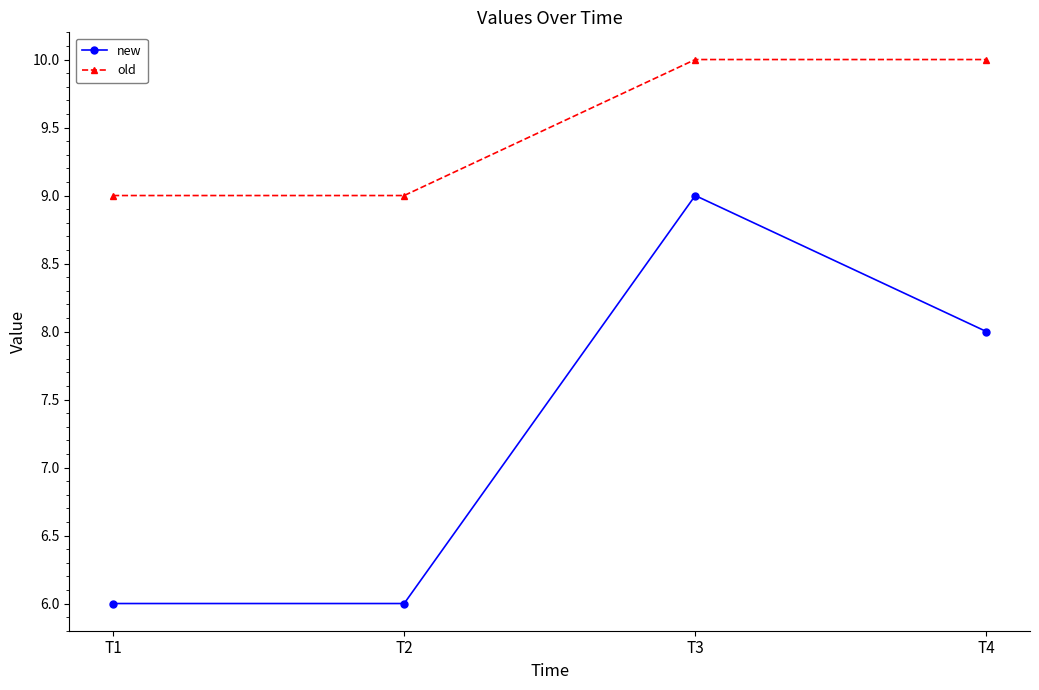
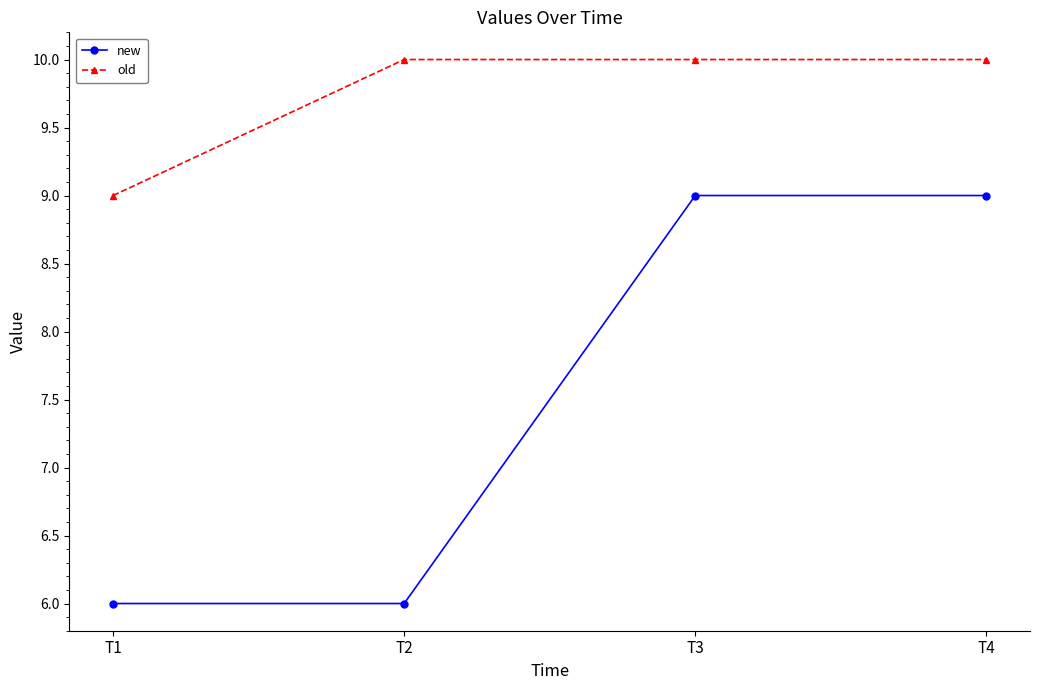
old, T2: 9 -> 10
new, T4: 8 -> 9
